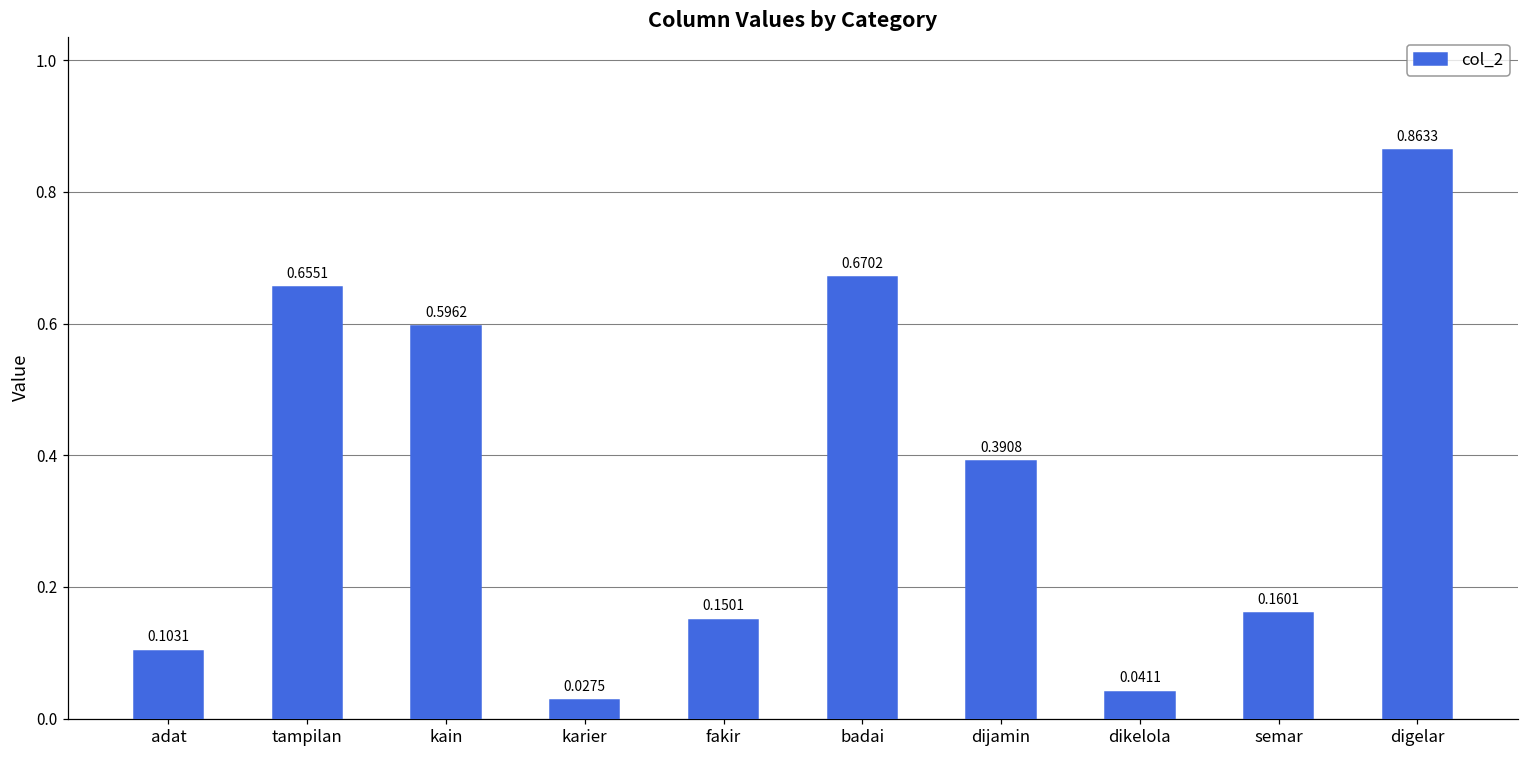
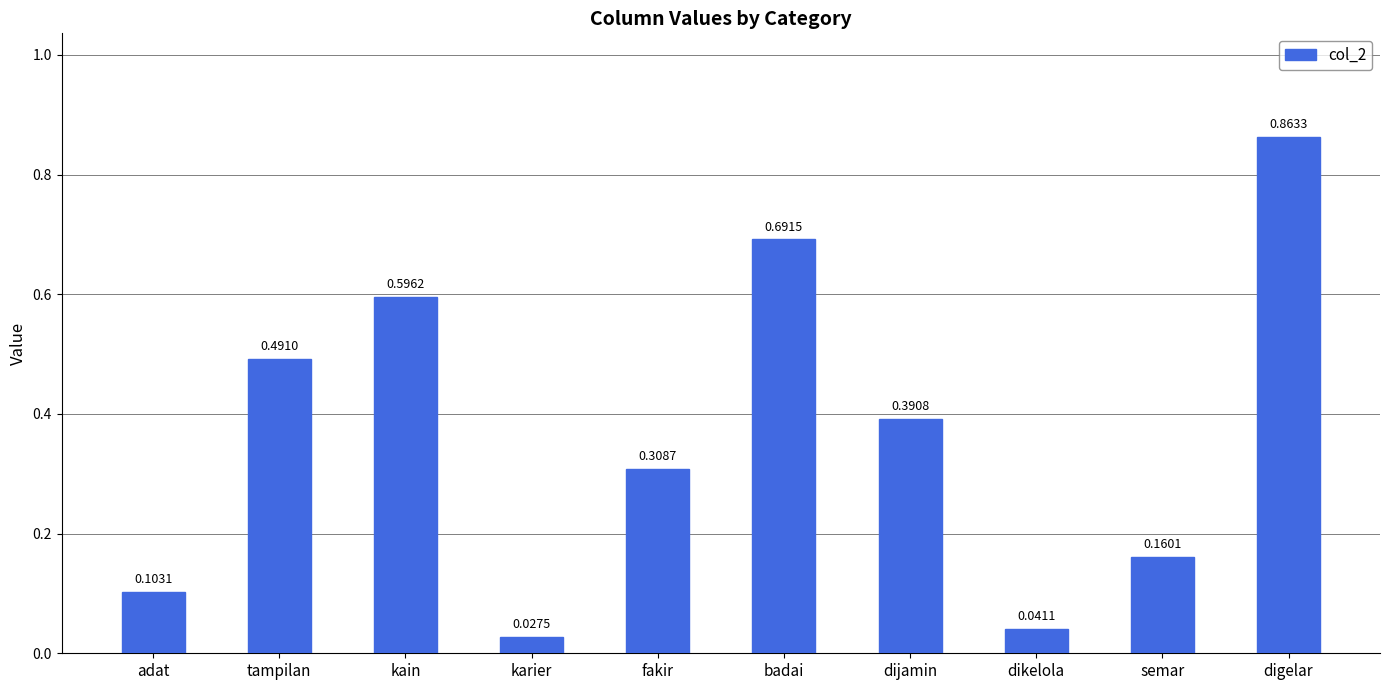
tampilan: 0.6551 -> 0.4910
fakir: 0.1501 -> 0.3087
badai: 0.6702 -> 0.6915
